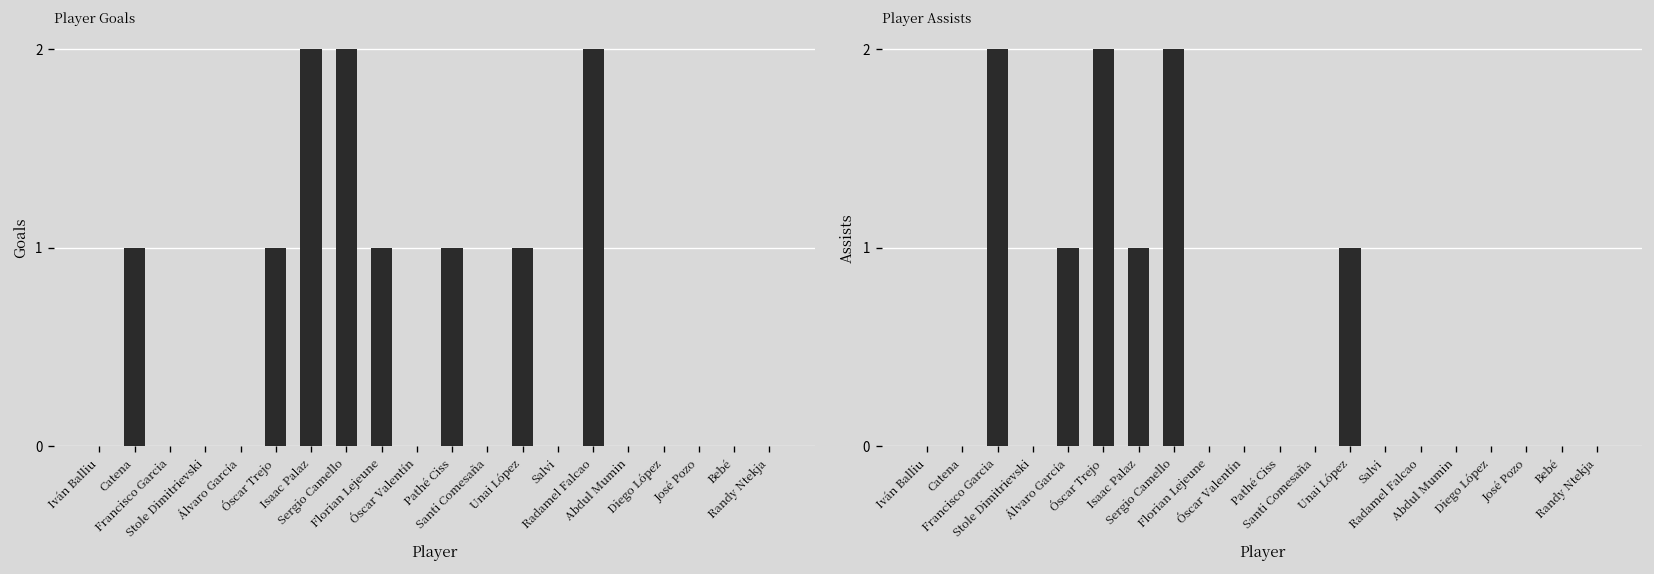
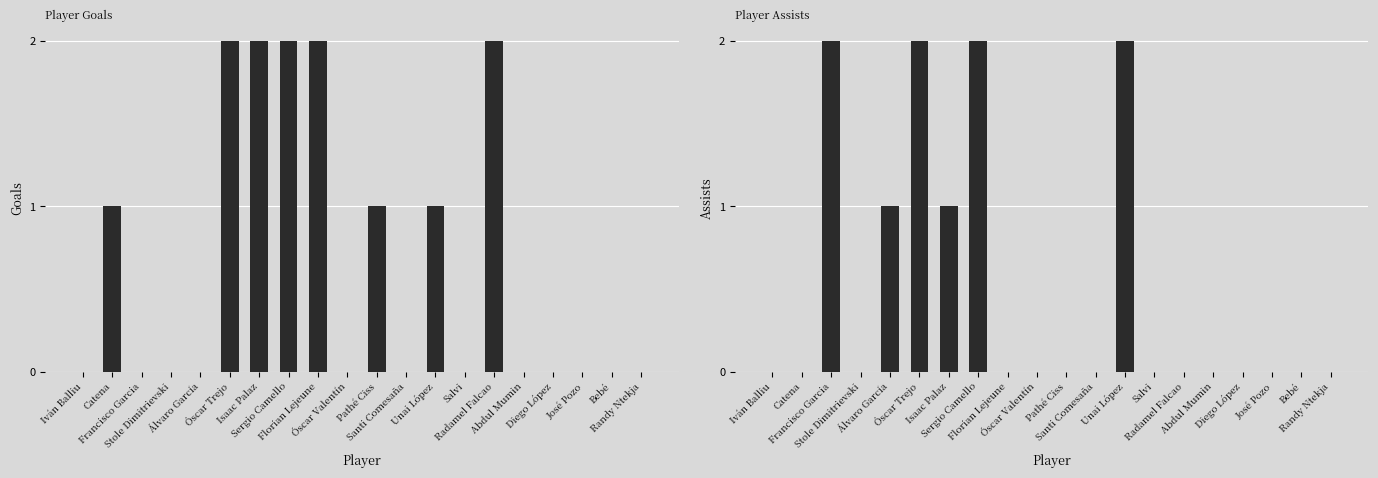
Player Goals, Óscar Trejo: 1 -> 2
Player Goals, Florian Lejeune: 1 -> 2
Player Assists, Unai López: 1 -> 2
